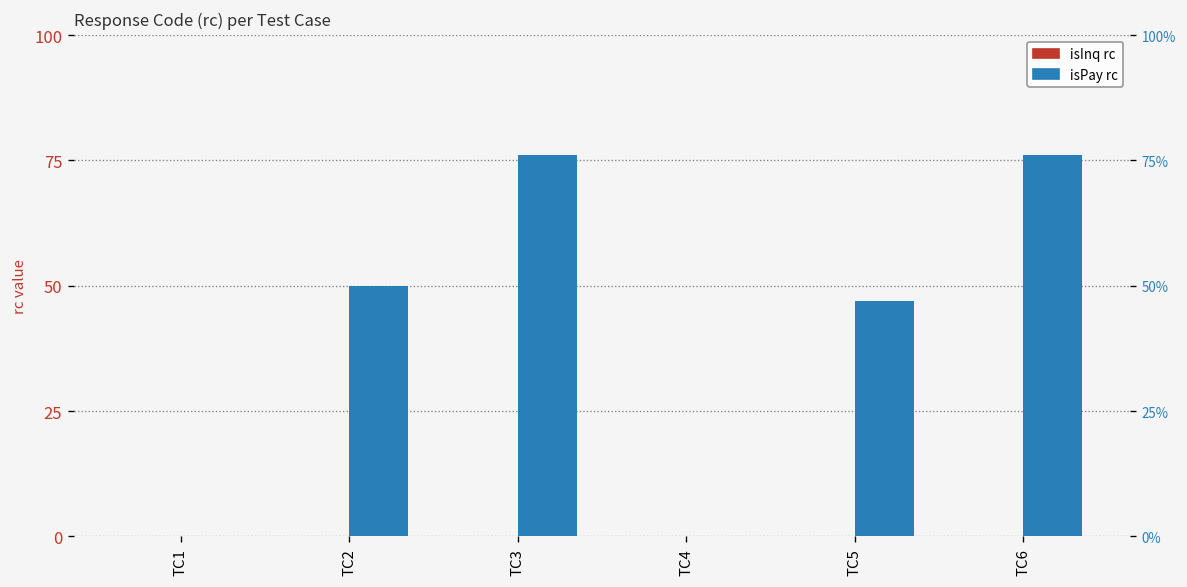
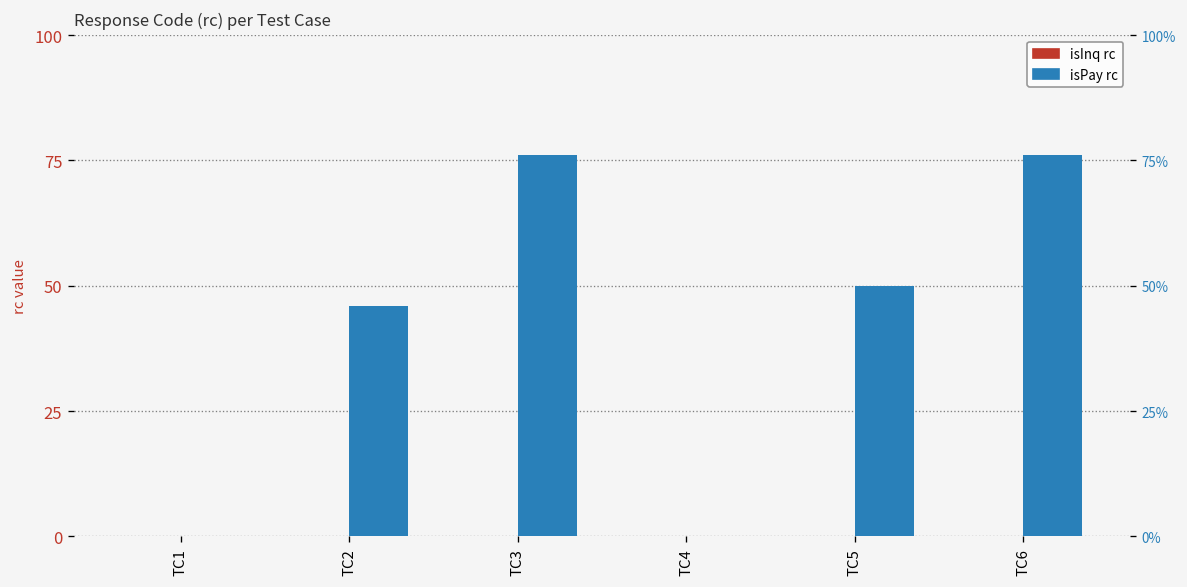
isPay rc, TC2: 50 -> 46
isPay rc, TC5: 47 -> 50
